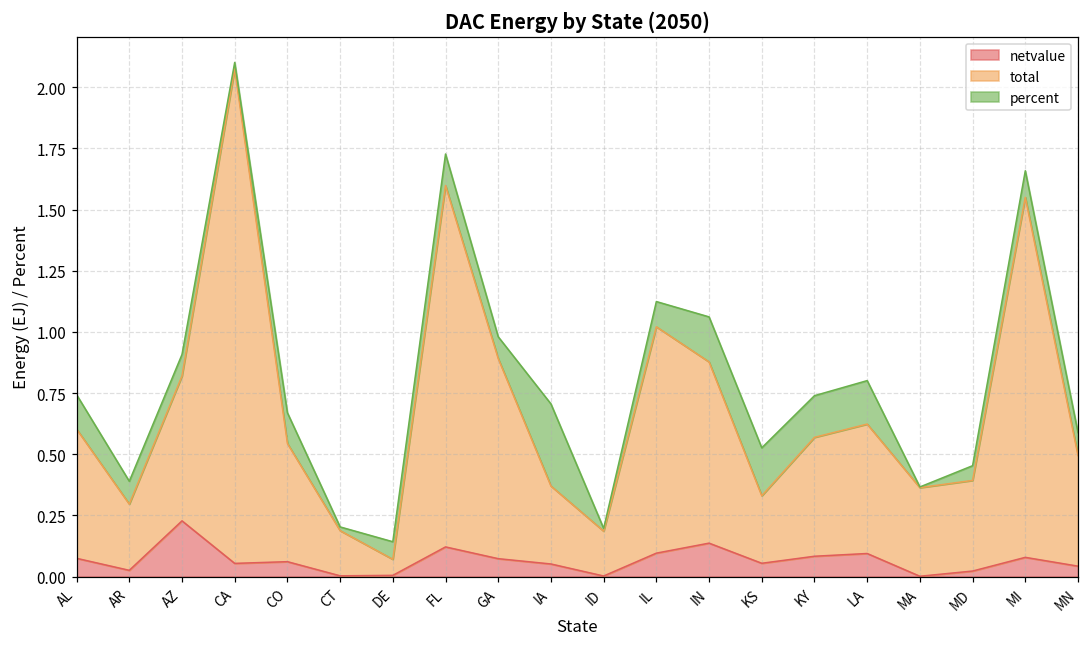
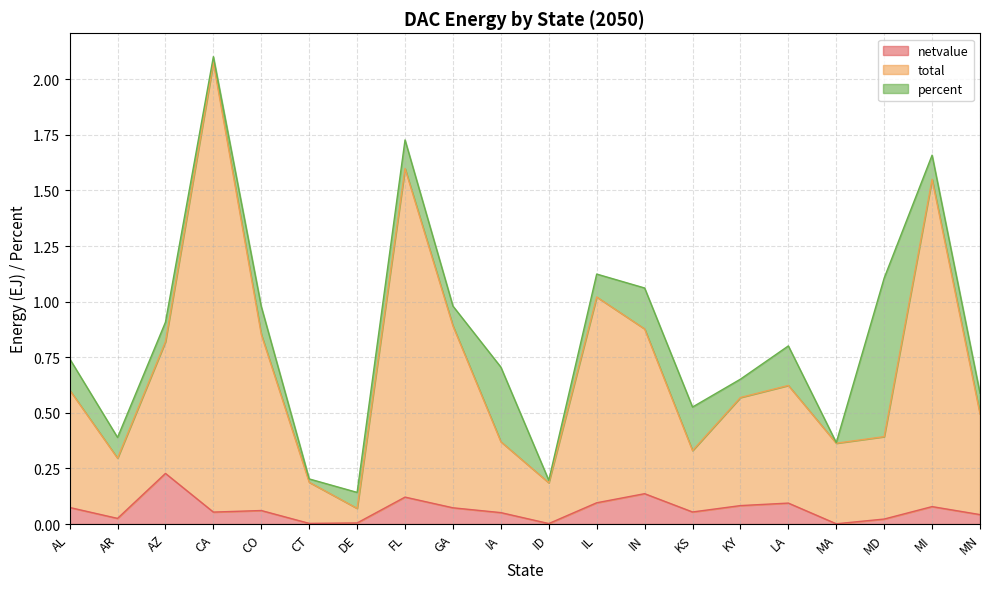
total, CO: 0.48 -> 0.79
percent, KY: 0.17 -> 0.08
percent, MD: 0.06 -> 0.71
